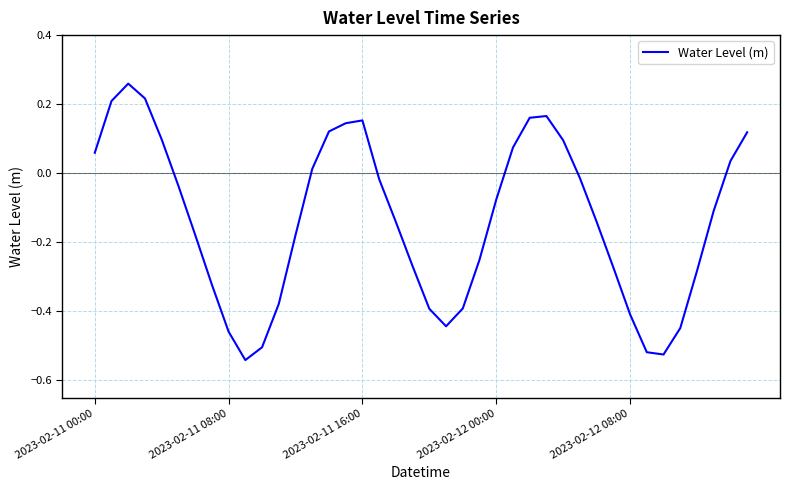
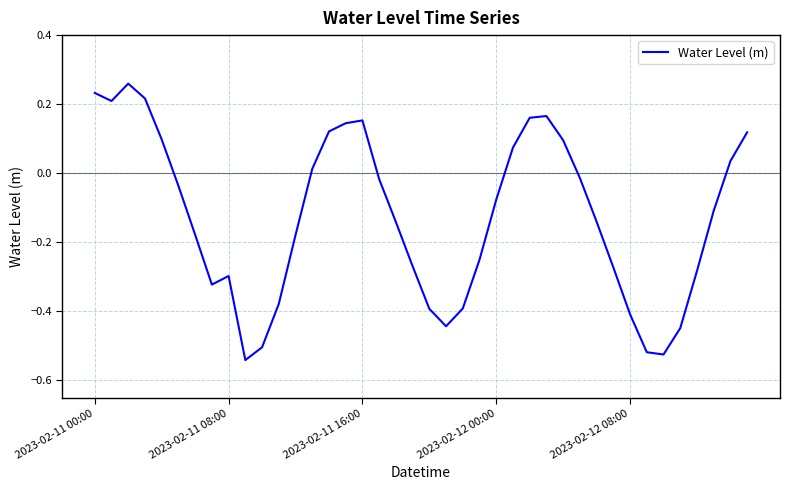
2023-02-11 00:00: 0.06 -> 0.23
2023-02-11 08:00: -0.46 -> -0.30
